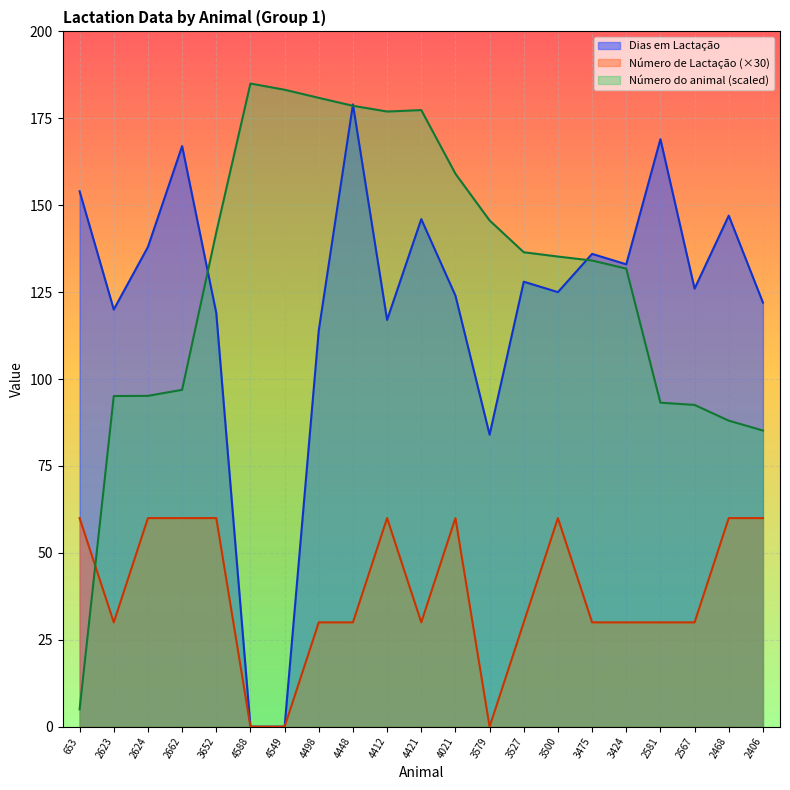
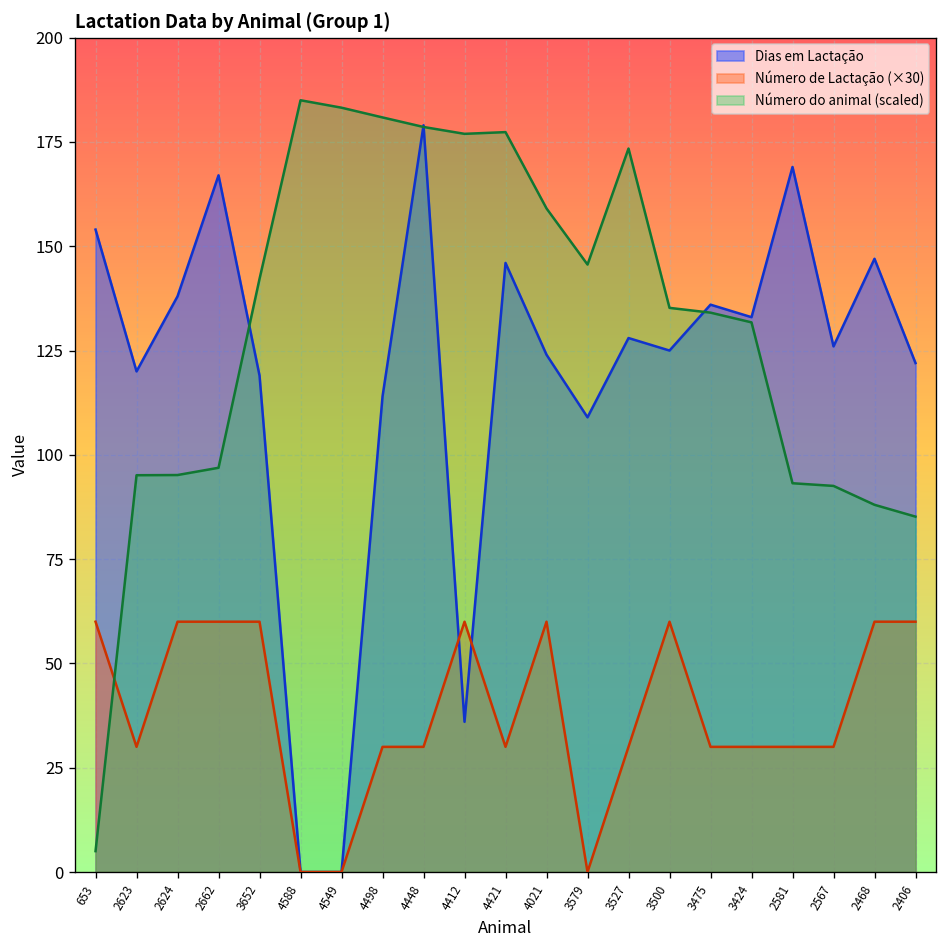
Dias em Lactação, 4412: 117 -> 36
Dias em Lactação, 3579: 84 -> 109
Número do animal (scaled), 3527: 136 -> 173
